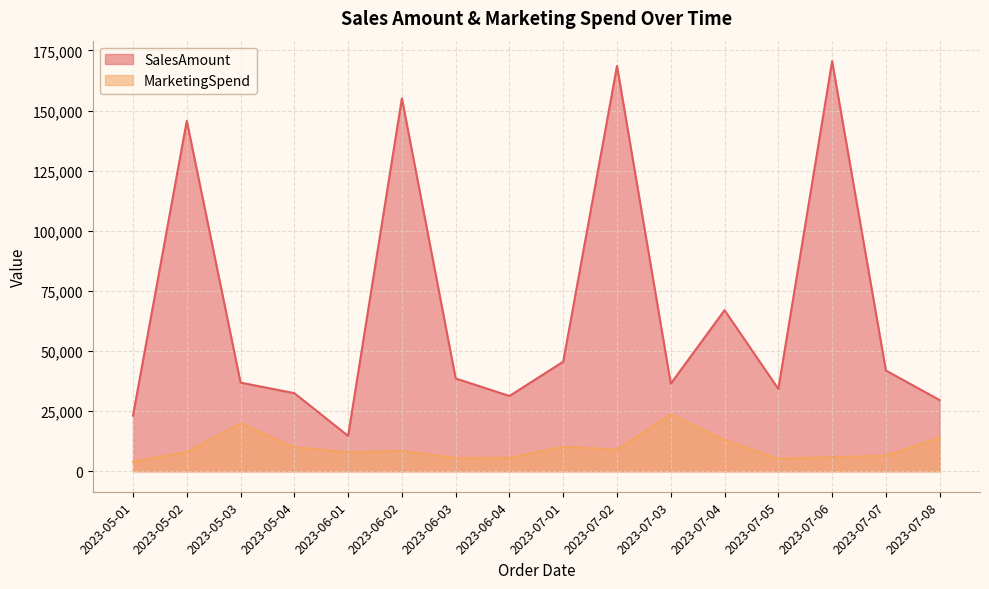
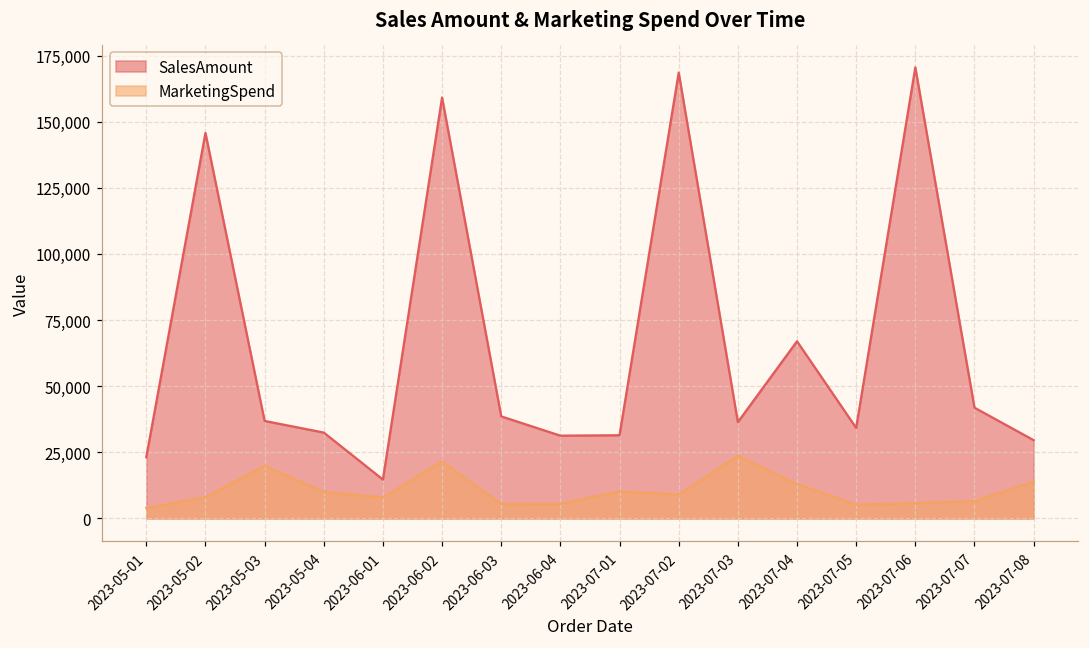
SalesAmount, 2023-06-02: 155,000 -> 159,000
MarketingSpend, 2023-06-02: 9,000 -> 22,000
SalesAmount, 2023-07-01: 46,000 -> 31,000
